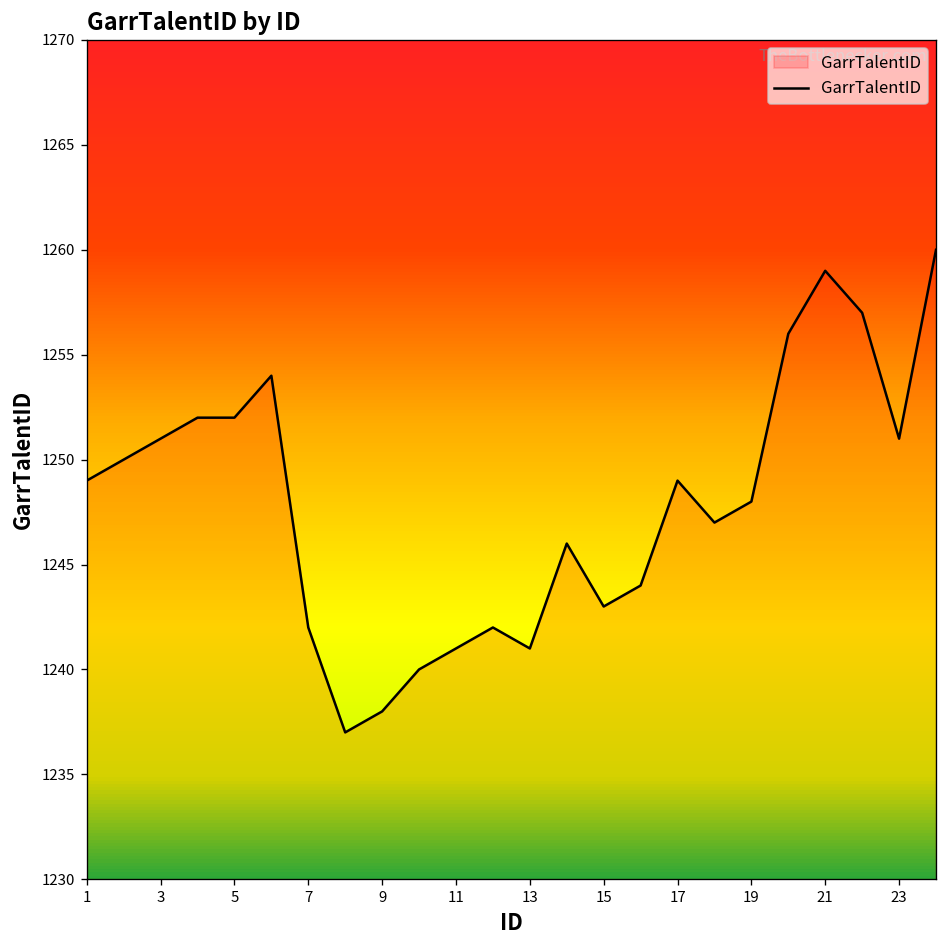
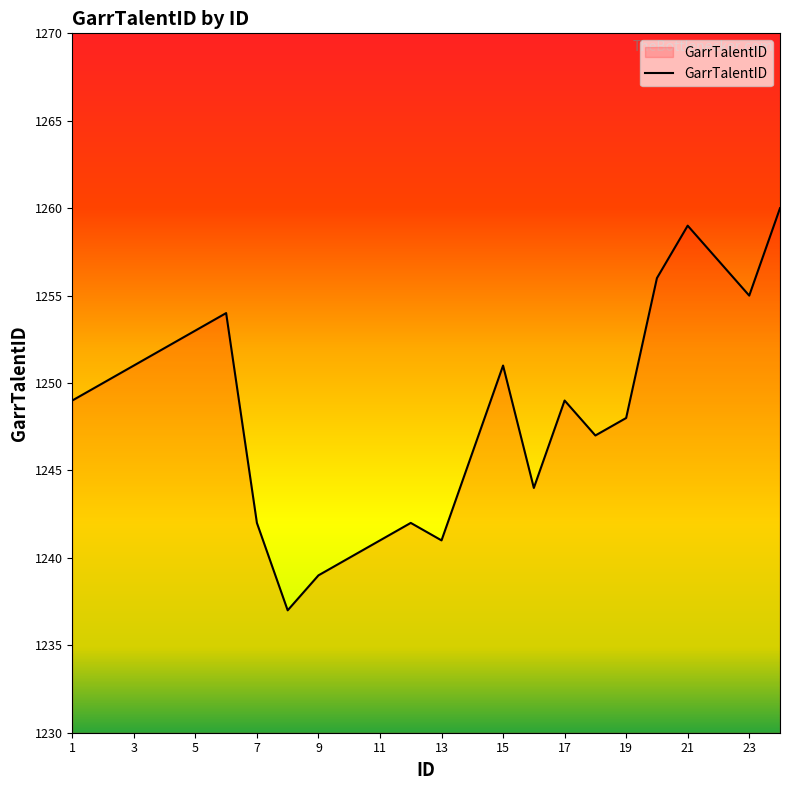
5: 1252 -> 1253
9: 1238 -> 1239
15: 1243 -> 1251
23: 1251 -> 1255
